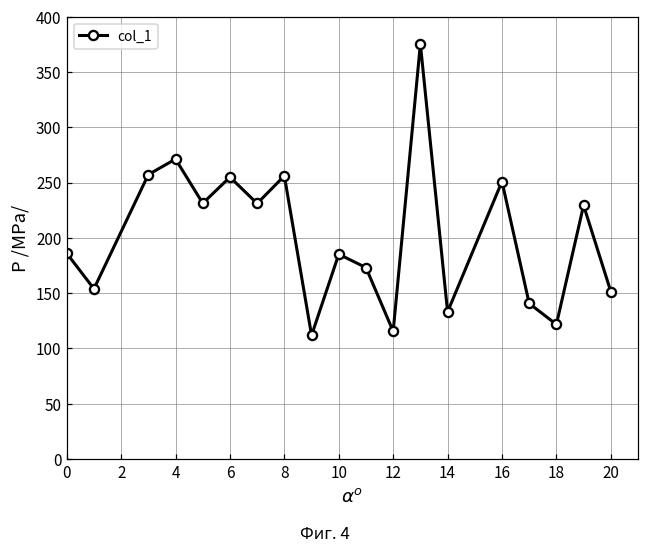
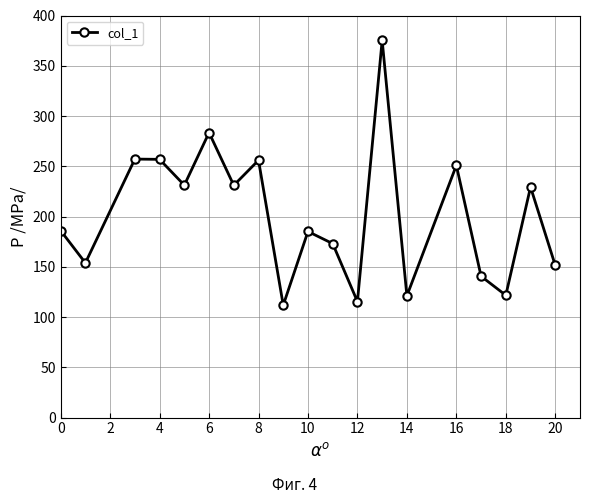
4: 271 -> 257
6: 255 -> 283
14: 133 -> 121
